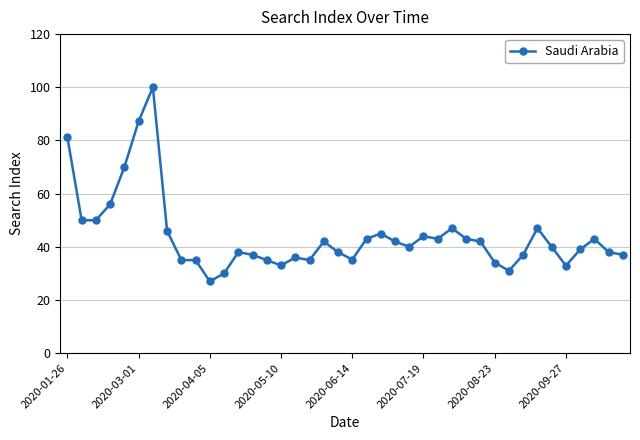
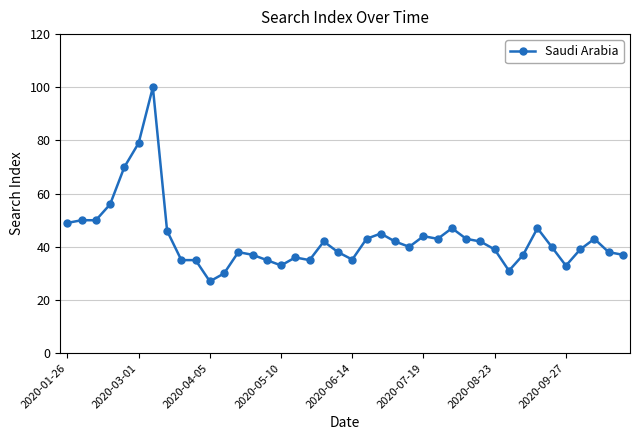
2020-01-26: 81 -> 49
2020-03-01: 87 -> 79
2020-08-23: 34 -> 39
